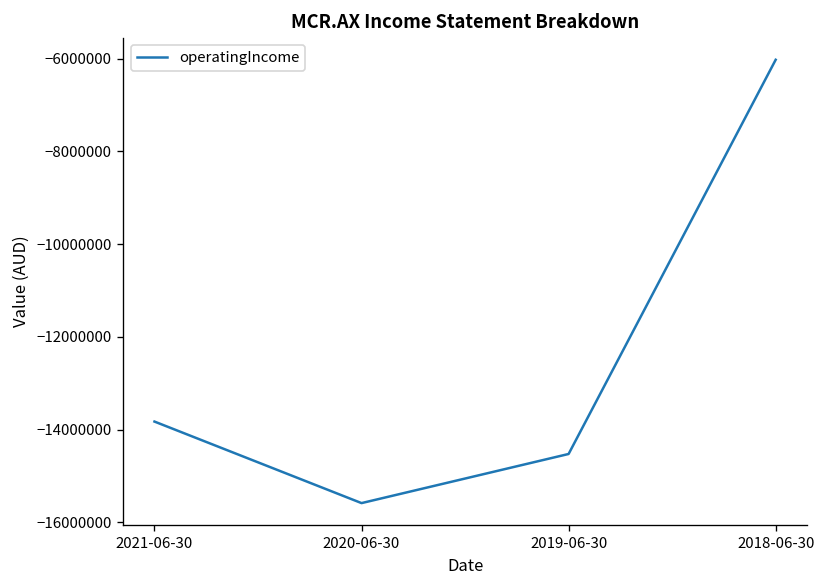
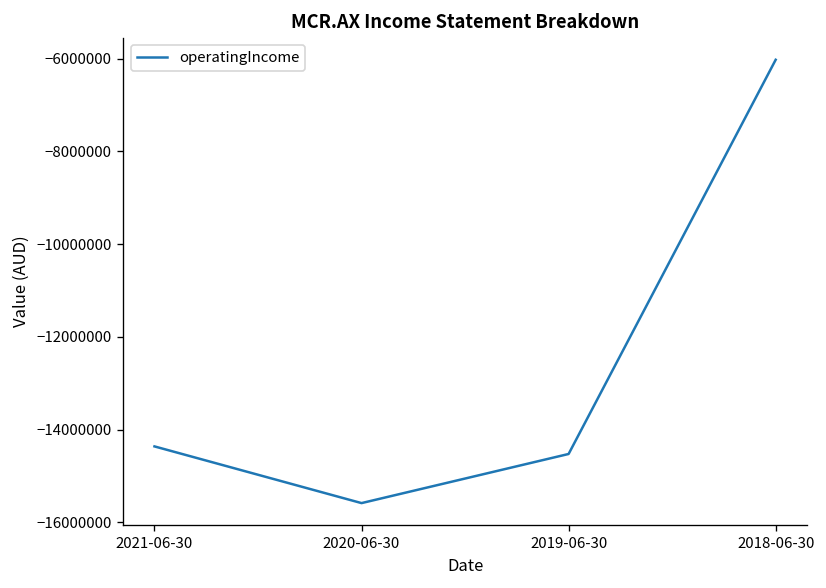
2021-06-30: -13800000 -> -14400000
